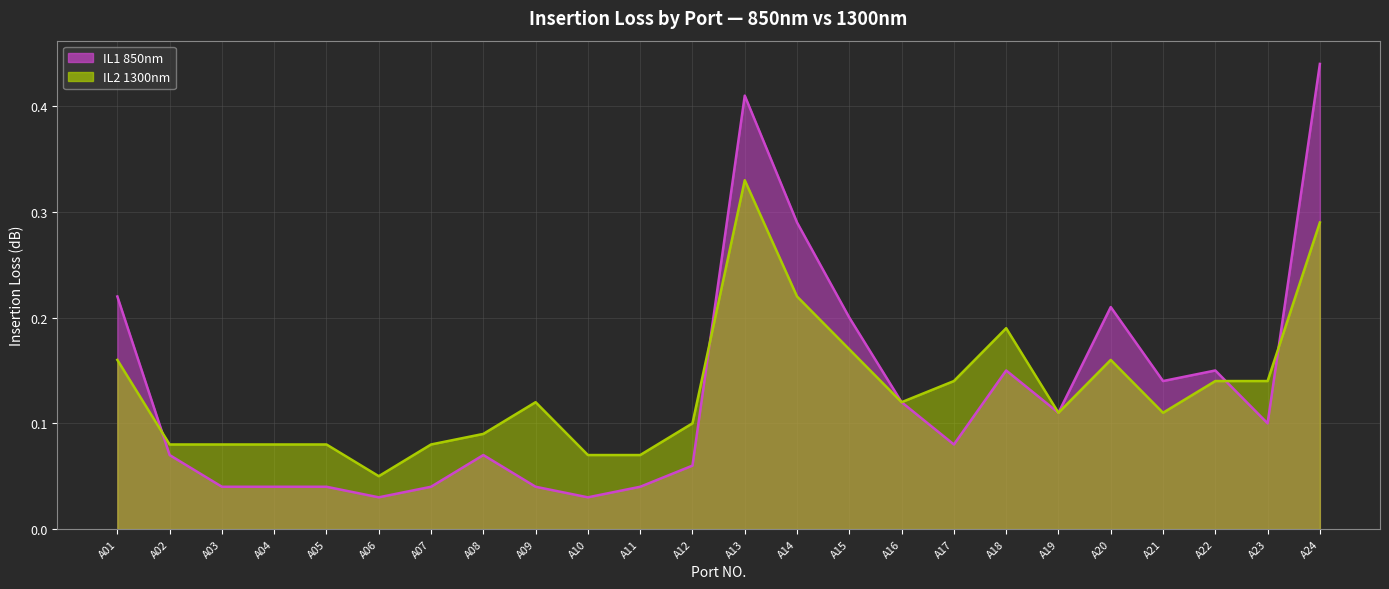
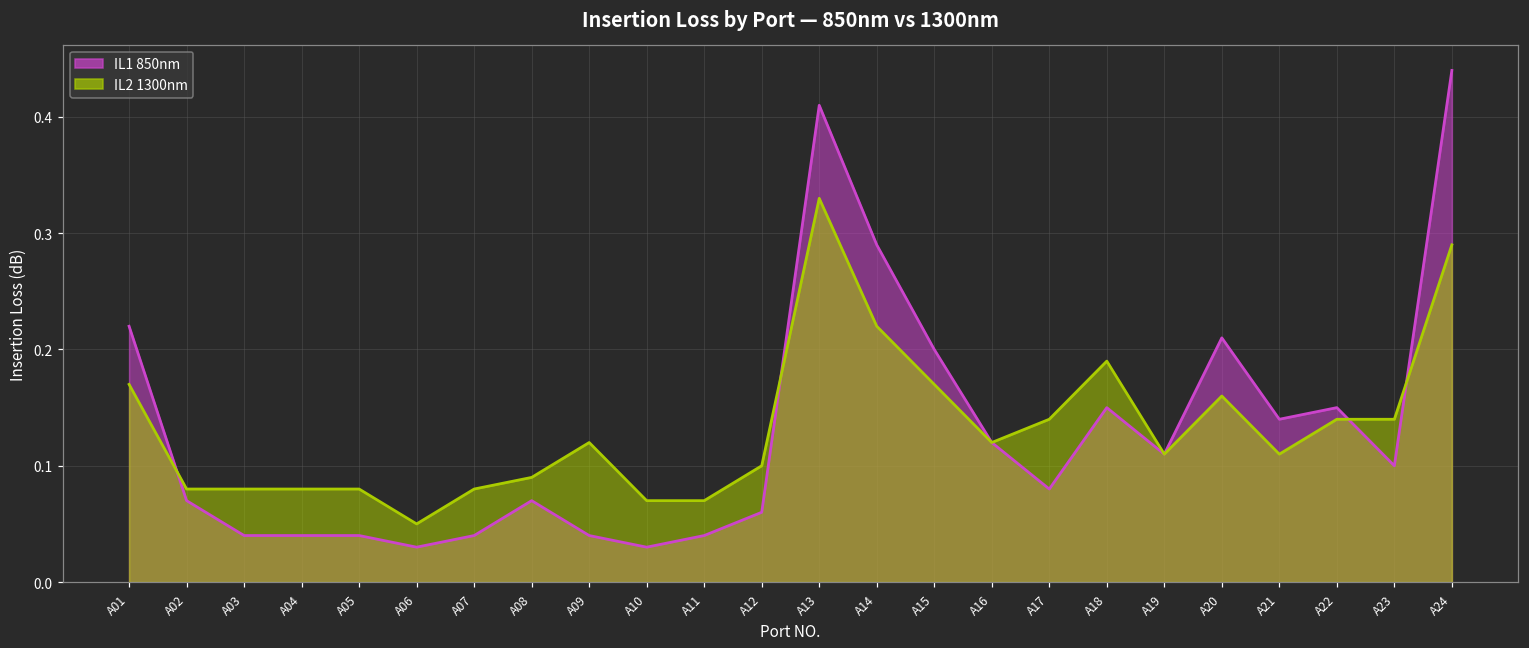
IL2 1300nm, A01: 0.16 -> 0.17
